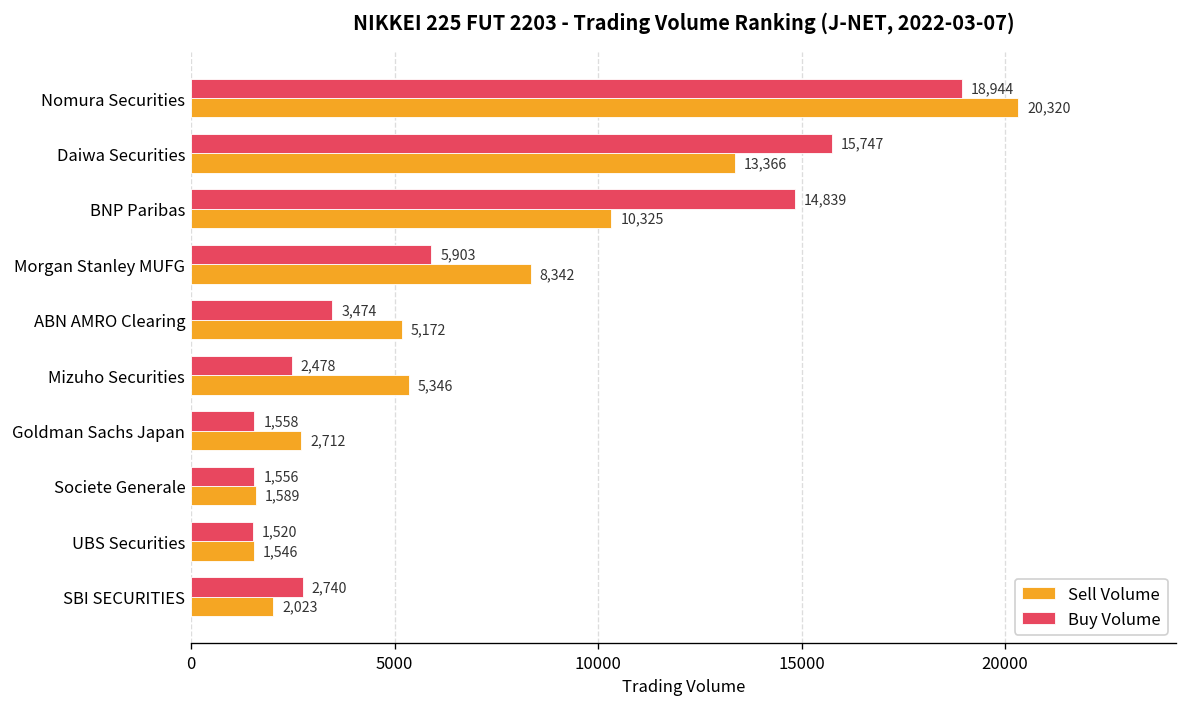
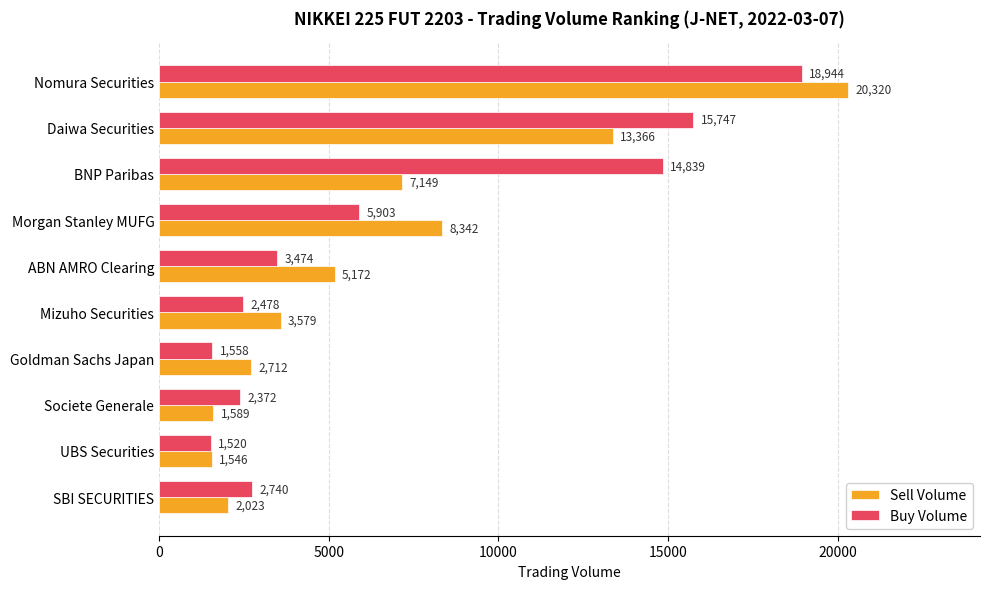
Sell Volume, BNP Paribas: 10,325 -> 7,149
Sell Volume, Mizuho Securities: 5,346 -> 3,579
Buy Volume, Societe Generale: 1,556 -> 2,372
